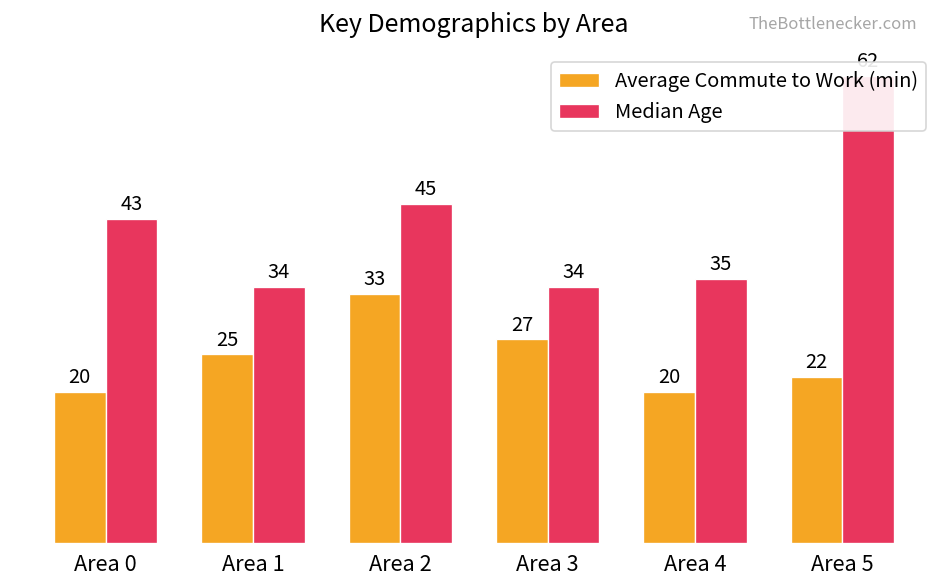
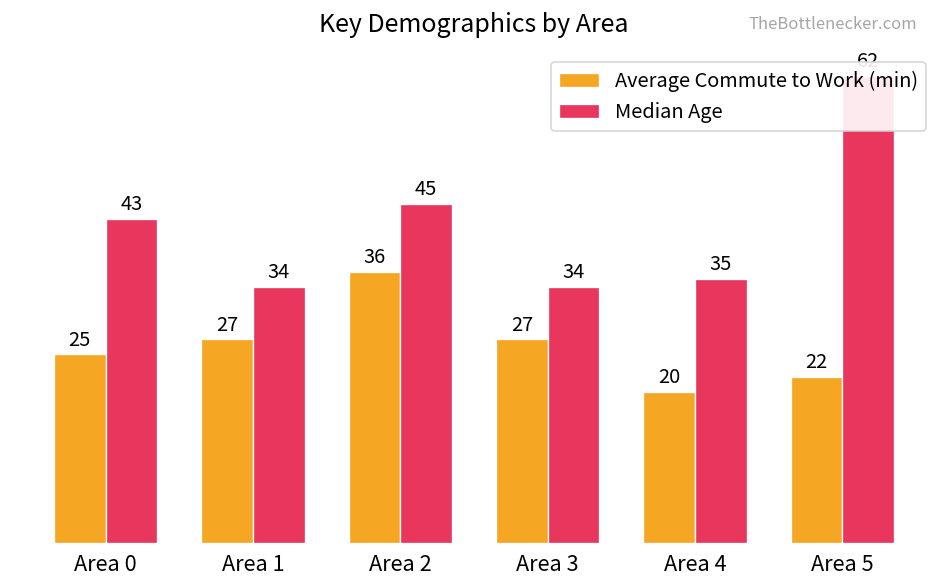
Average Commute to Work (min), Area 0: 20 -> 25
Average Commute to Work (min), Area 1: 25 -> 27
Average Commute to Work (min), Area 2: 33 -> 36
